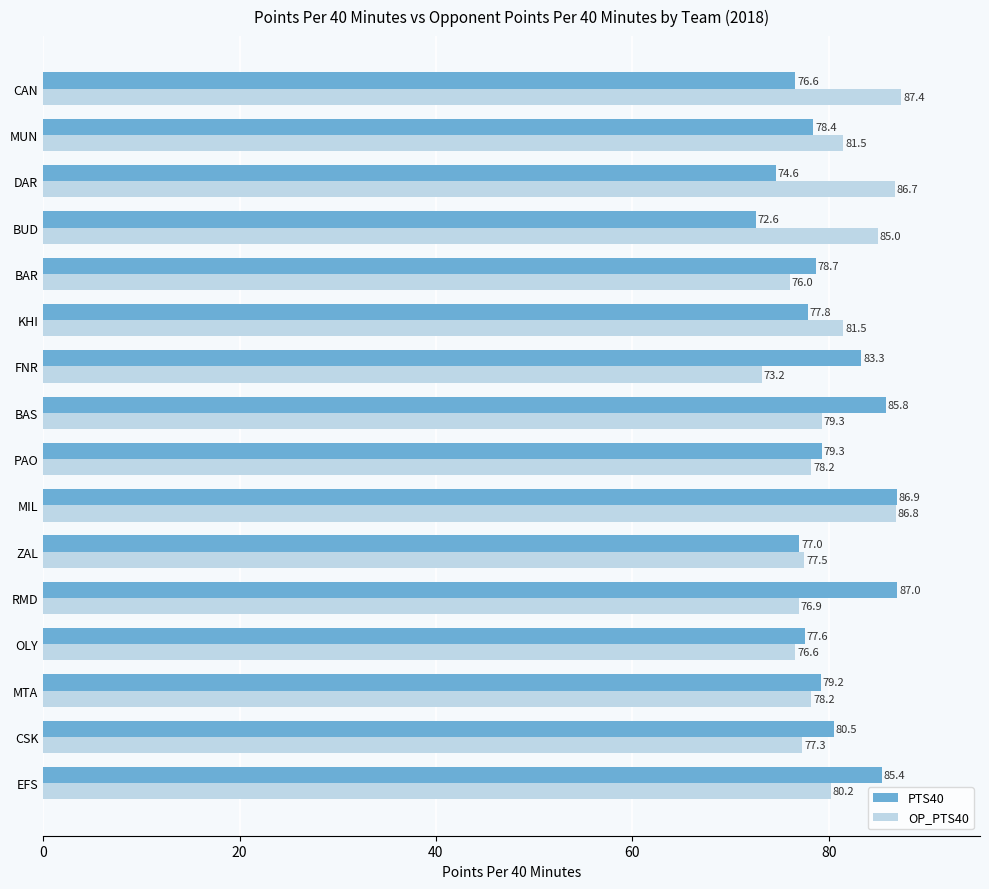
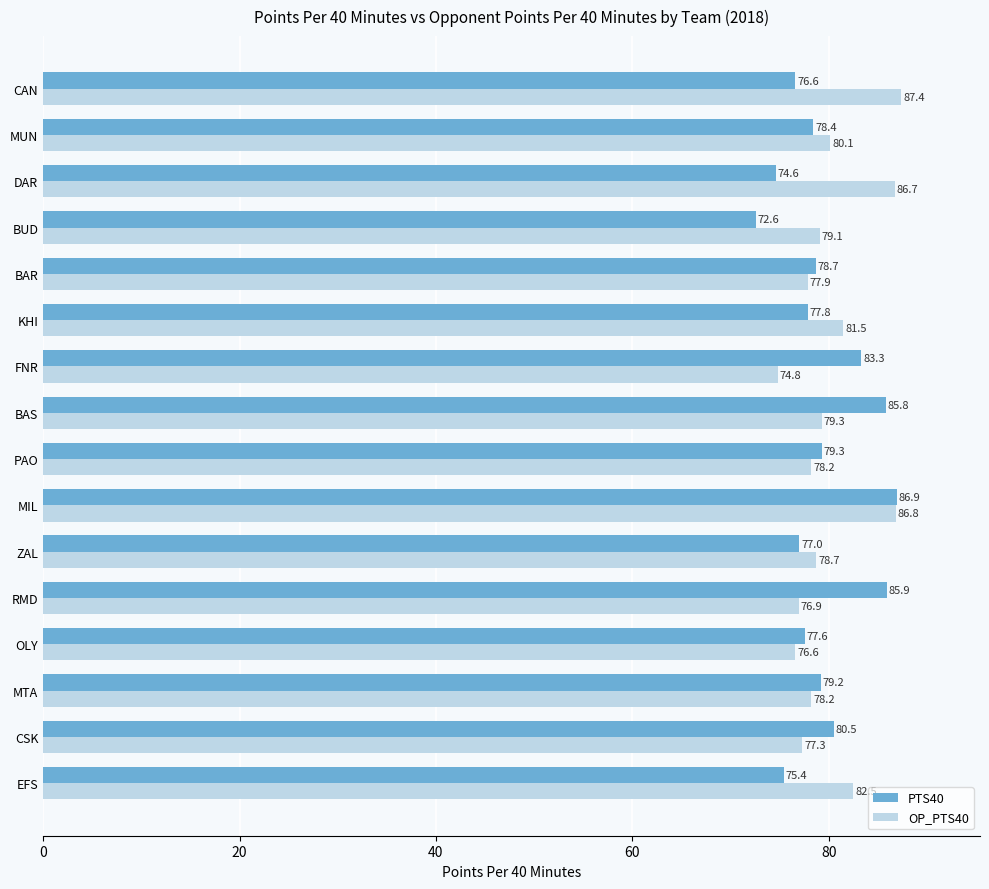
OP_PTS40, MUN: 81.5 -> 80.1
OP_PTS40, BUD: 85.0 -> 79.1
OP_PTS40, BAR: 76.0 -> 77.9
OP_PTS40, FNR: 73.2 -> 74.8
OP_PTS40, ZAL: 77.5 -> 78.7
PTS40, RMD: 87.0 -> 85.9
PTS40, EFS: 85.4 -> 75.4
OP_PTS40, EFS: 80 -> 83
